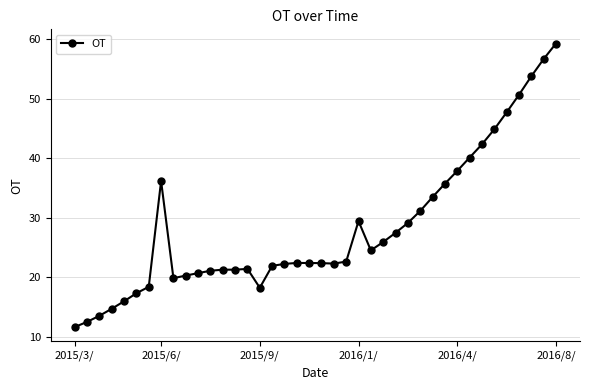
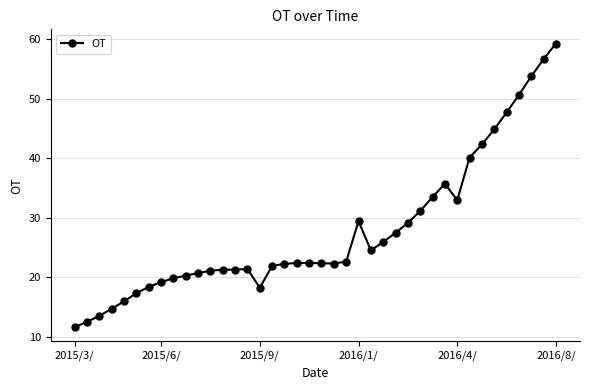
2015/6/: 36 -> 19
2016/4/: 38 -> 33
